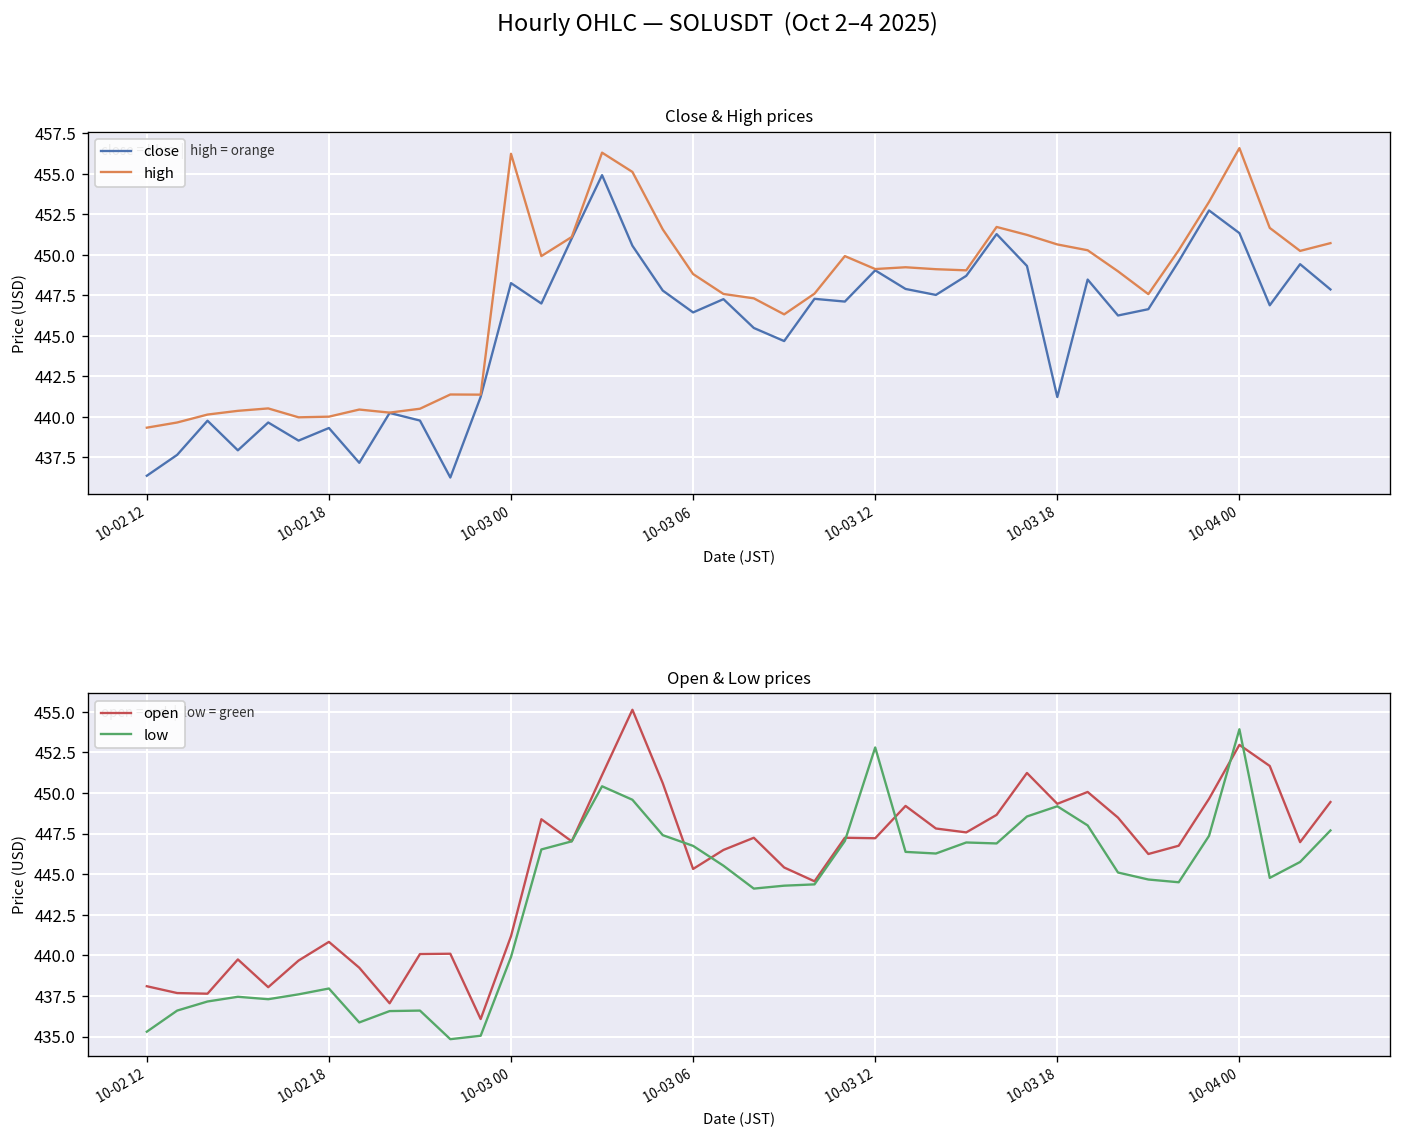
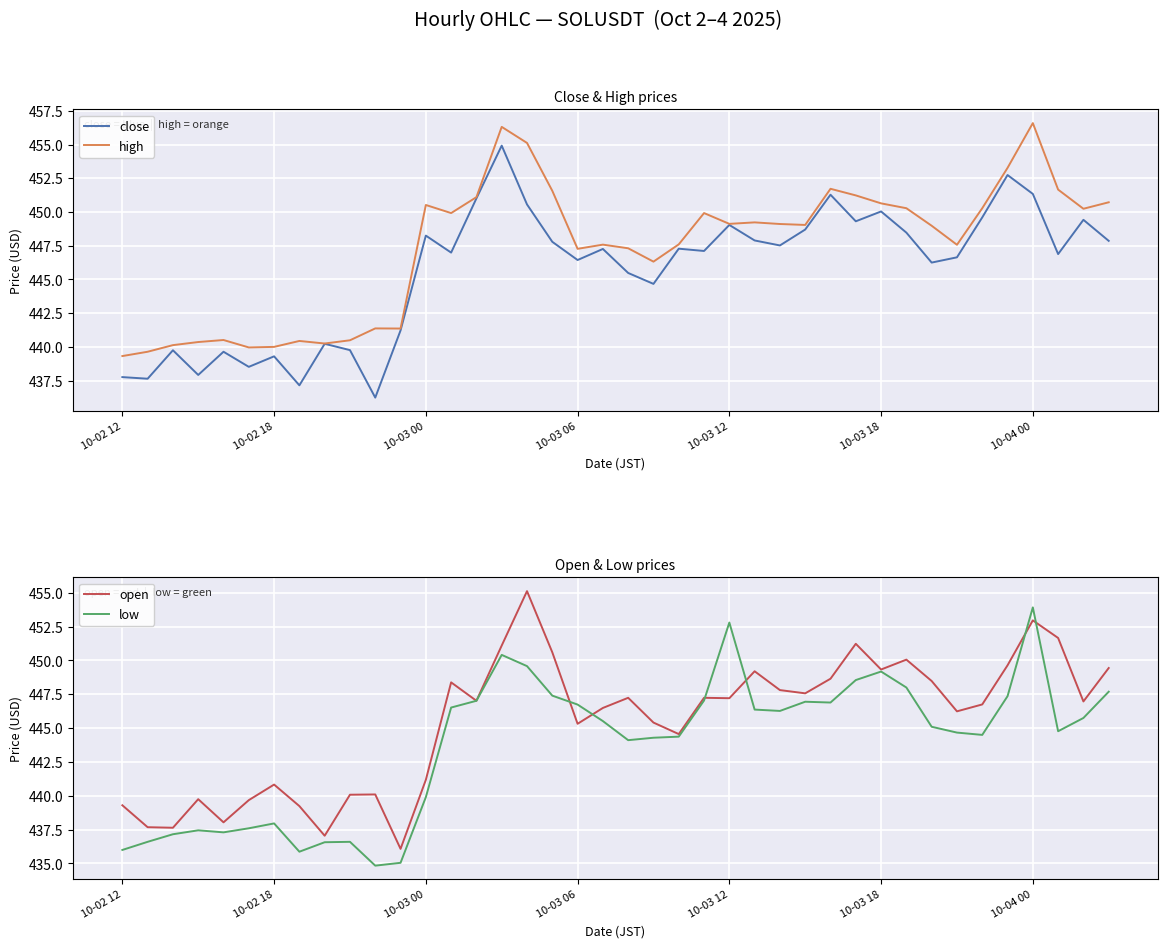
Close & High prices, close, 10-02 12: 436.4 -> 437.8
Close & High prices, high, 10-03 00: 456.2 -> 450.5
Close & High prices, high, 10-03 06: 448.8 -> 447.3
Close & High prices, close, 10-03 18: 441.2 -> 450.0
Open & Low prices, open, 10-02 12: 438.1 -> 439.3
Open & Low prices, low, 10-02 12: 435.3 -> 436.0
